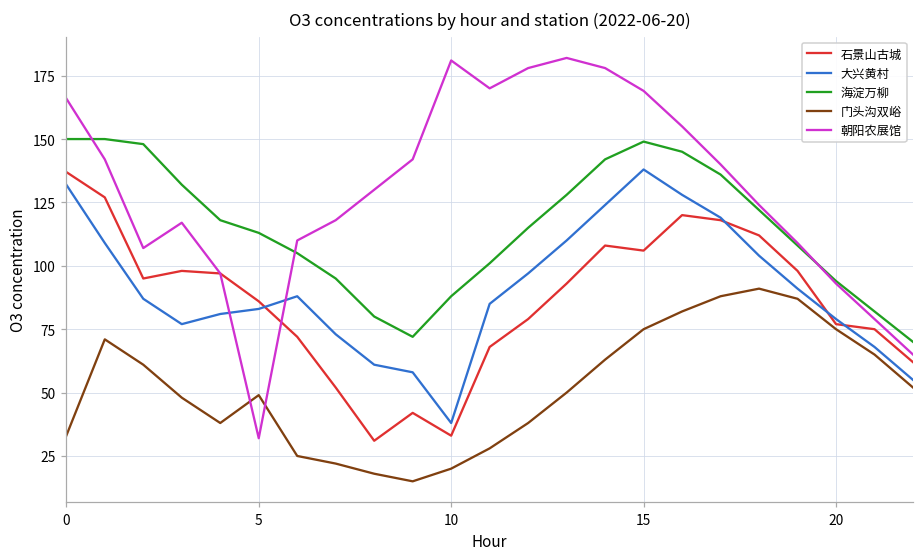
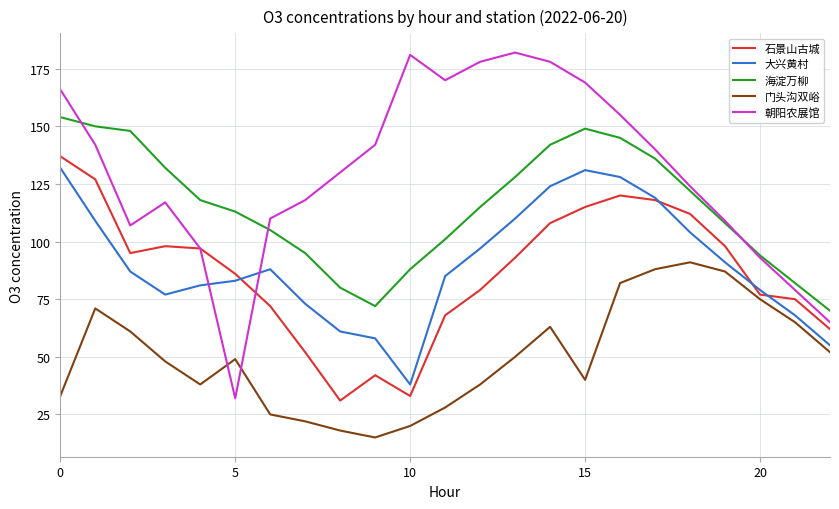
海淀万柳, 0: 150 -> 154
石景山古城, 15: 106 -> 115
大兴黄村, 15: 138 -> 131
门头沟双峪, 15: 75 -> 40
